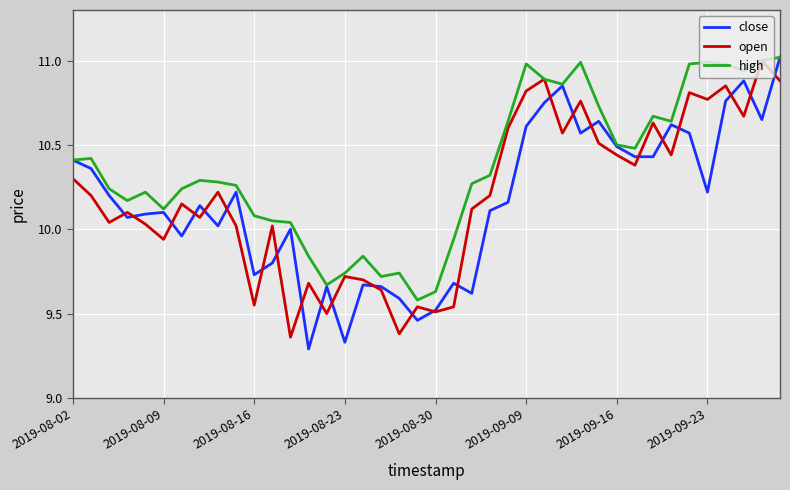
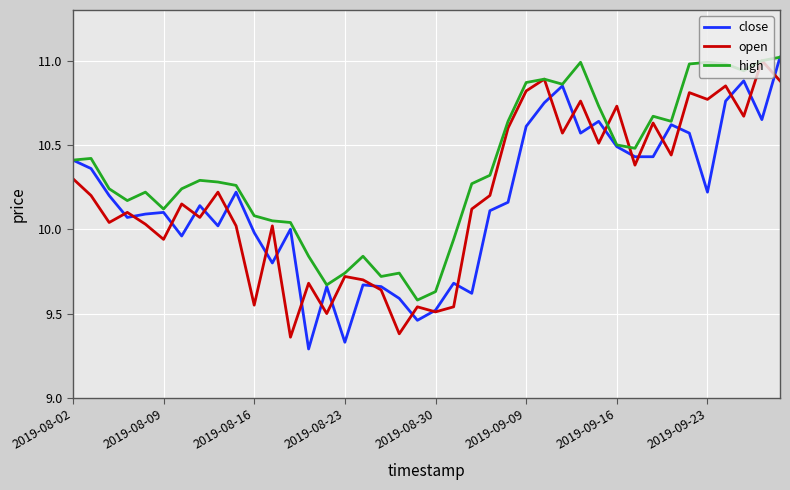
close, 2019-08-16: 9.73 -> 9.98
high, 2019-09-09: 10.98 -> 10.87
open, 2019-09-16: 10.44 -> 10.73
